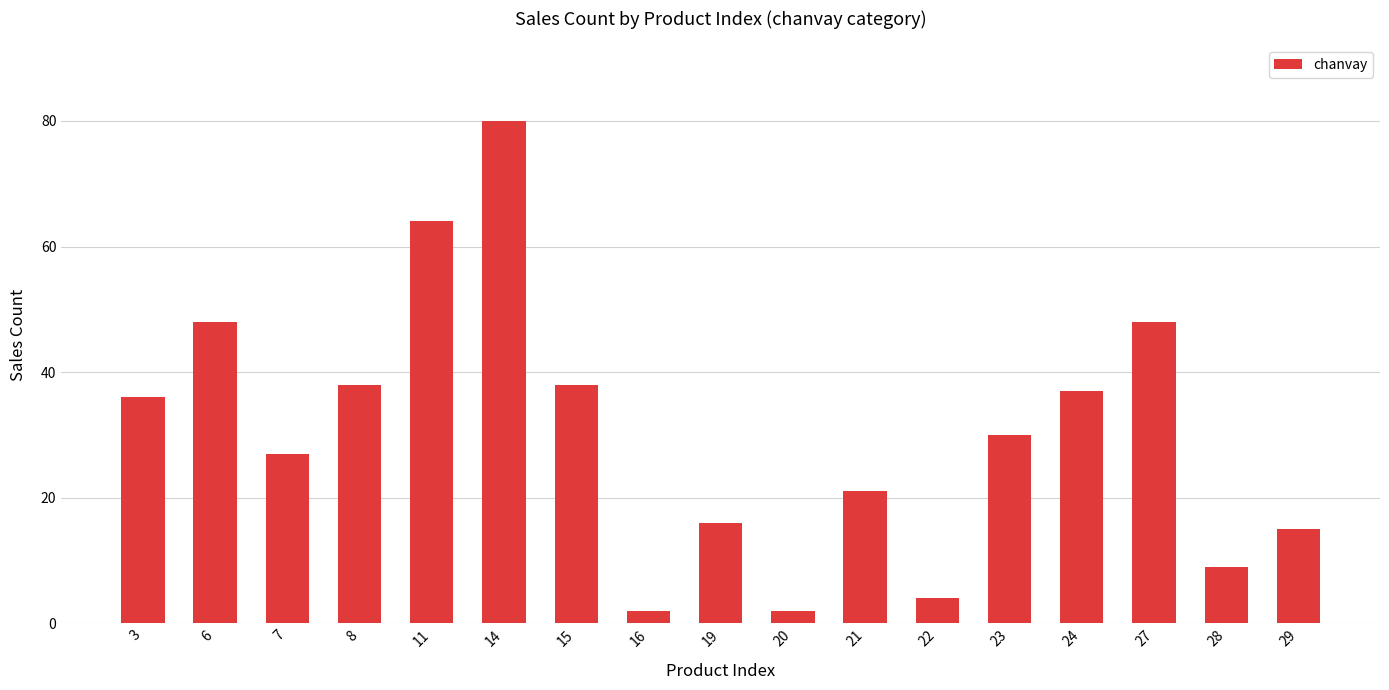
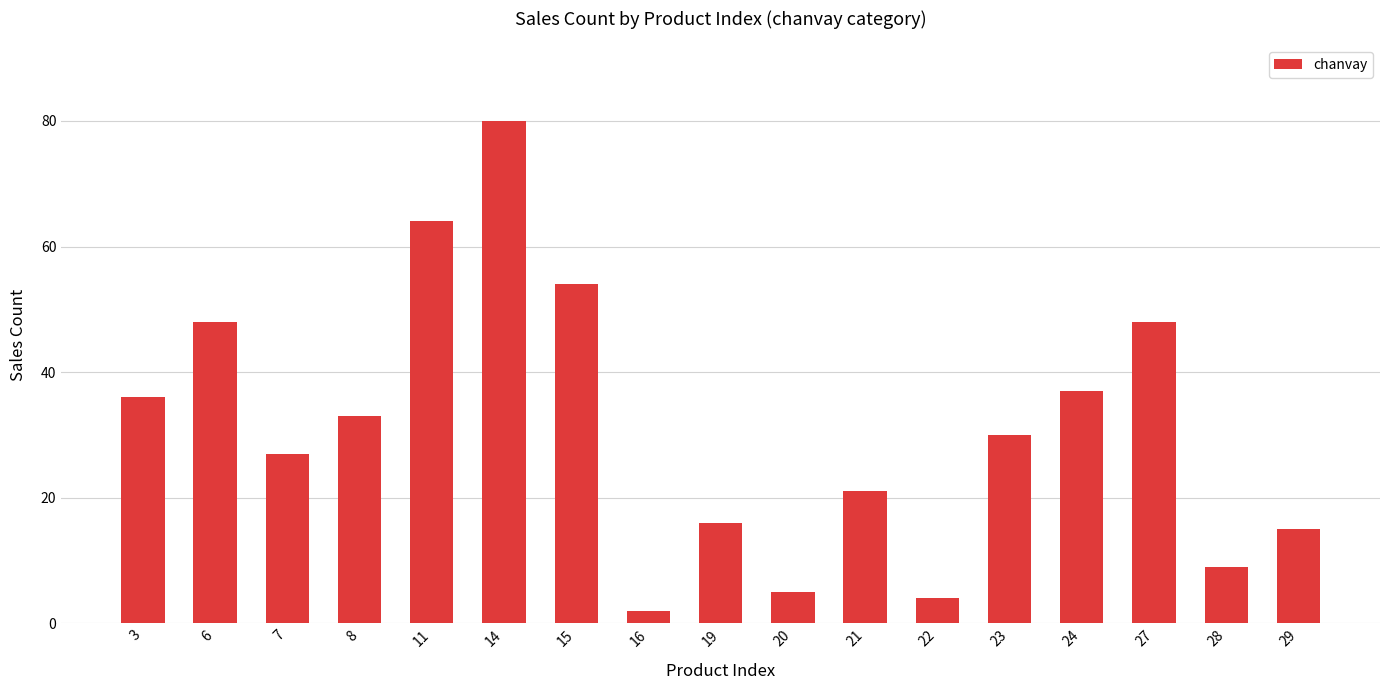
8: 38 -> 33
15: 38 -> 54
20: 2 -> 5
